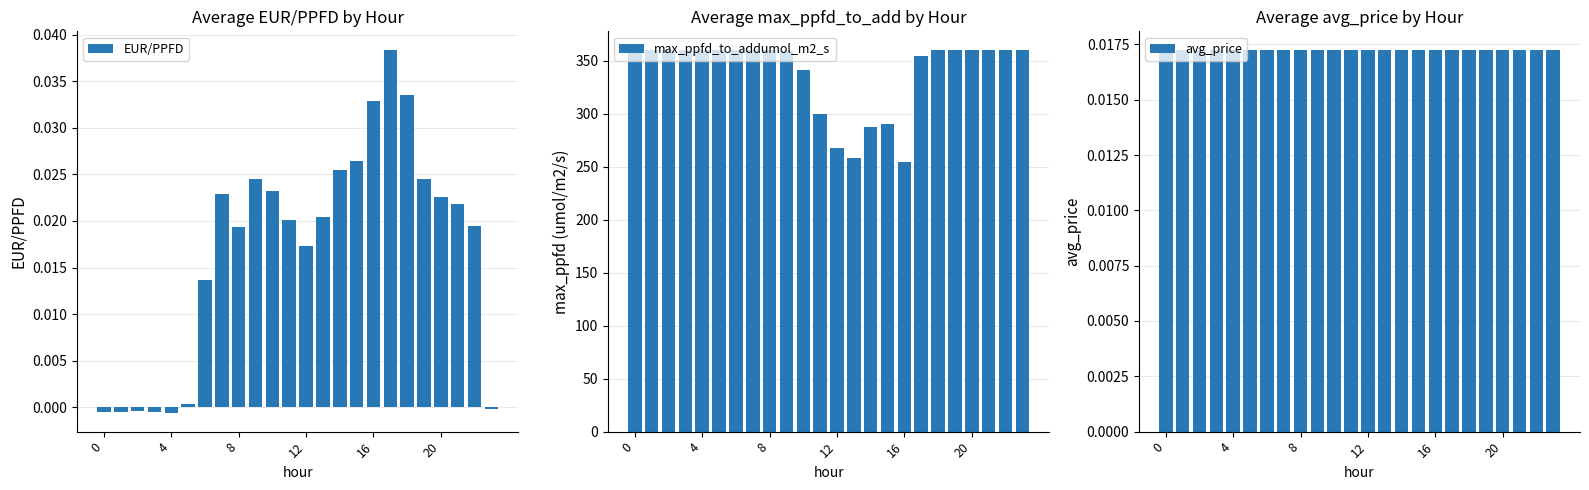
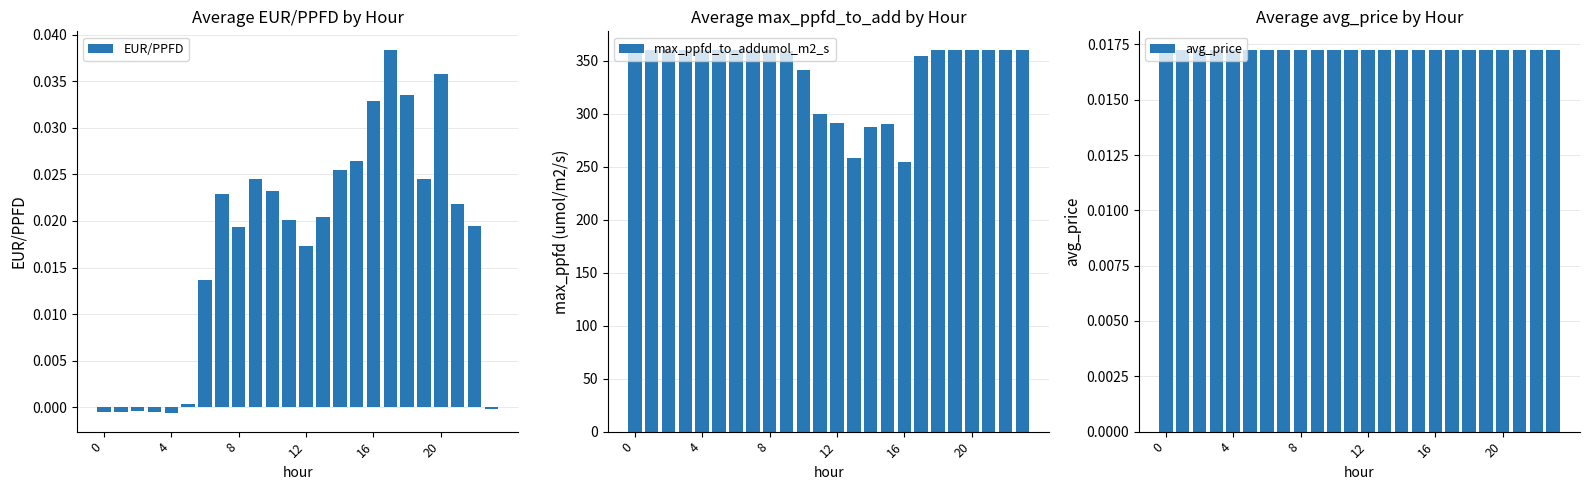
Average EUR/PPFD by Hour, 20: 0.023 -> 0.036
Average max_ppfd_to_add by Hour, 12: 268 -> 292
